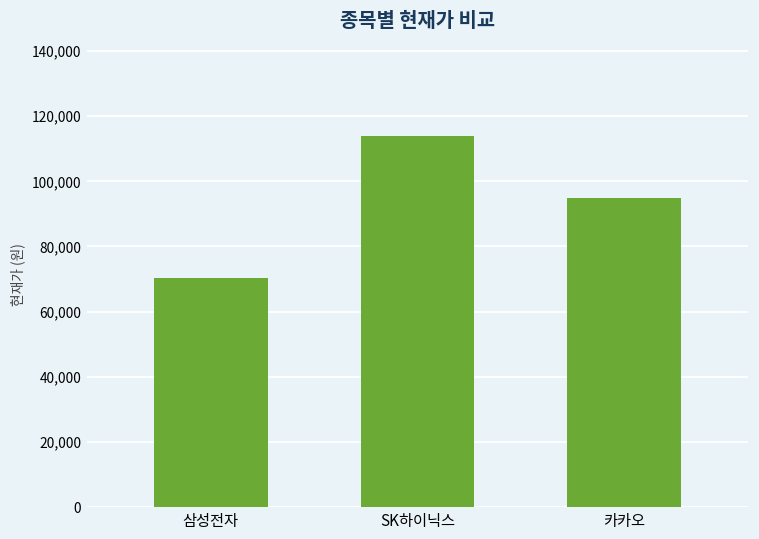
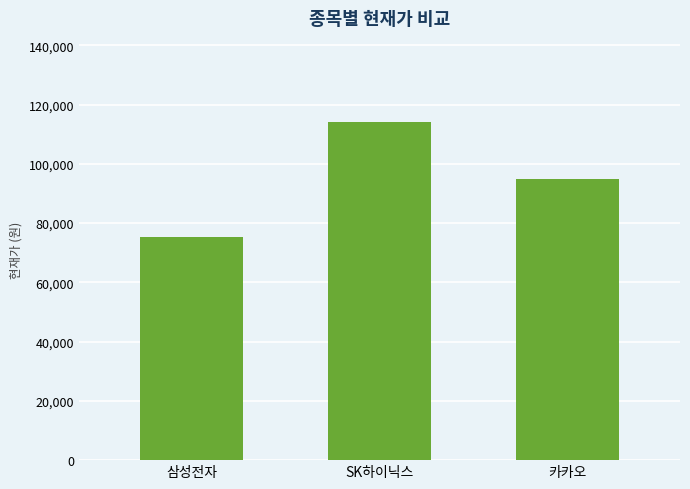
삼성전자: 70,000 -> 75,000
